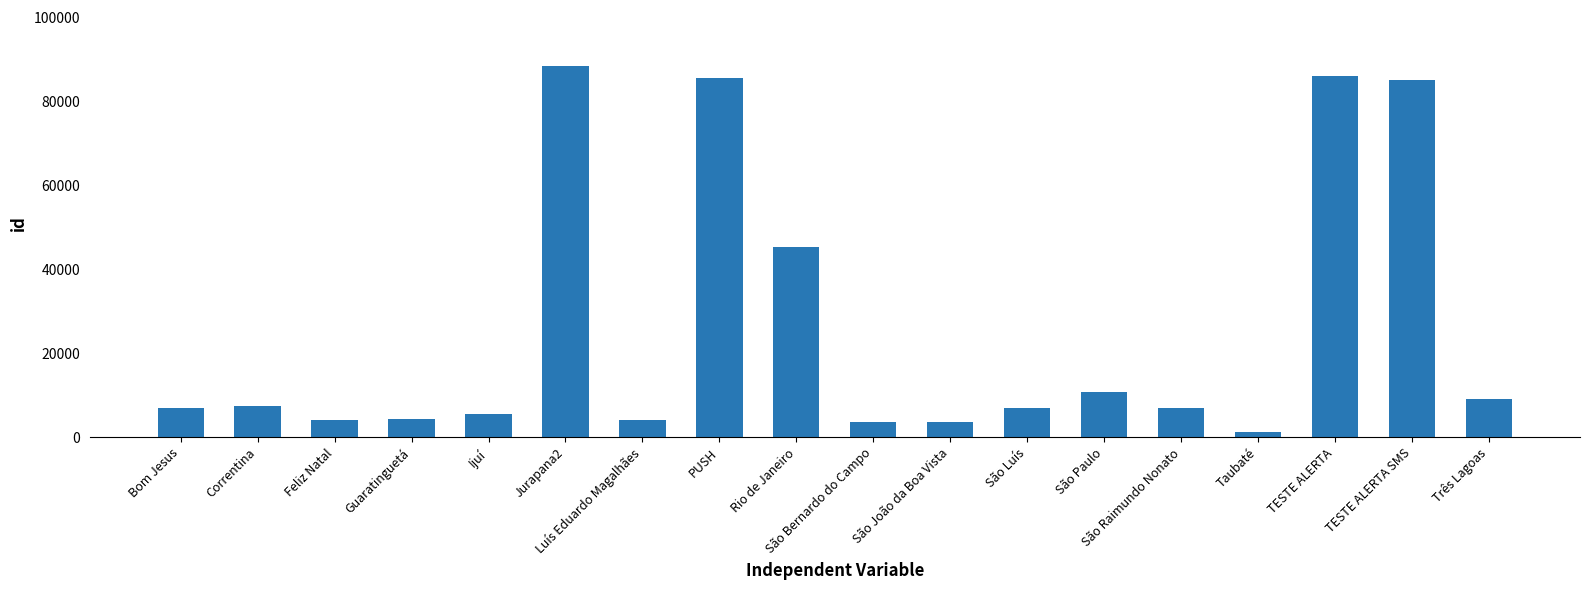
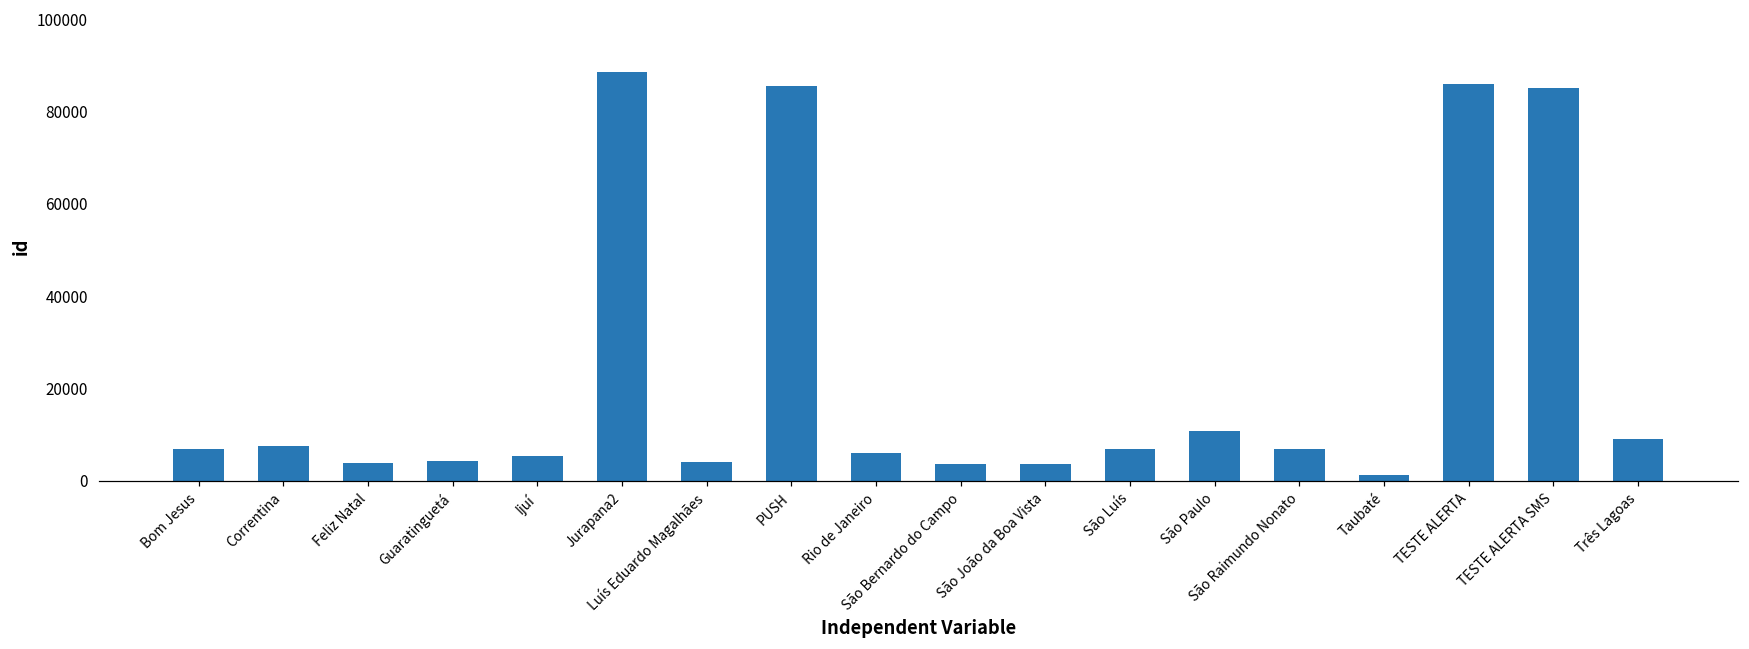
Rio de Janeiro: 45000 -> 6000
